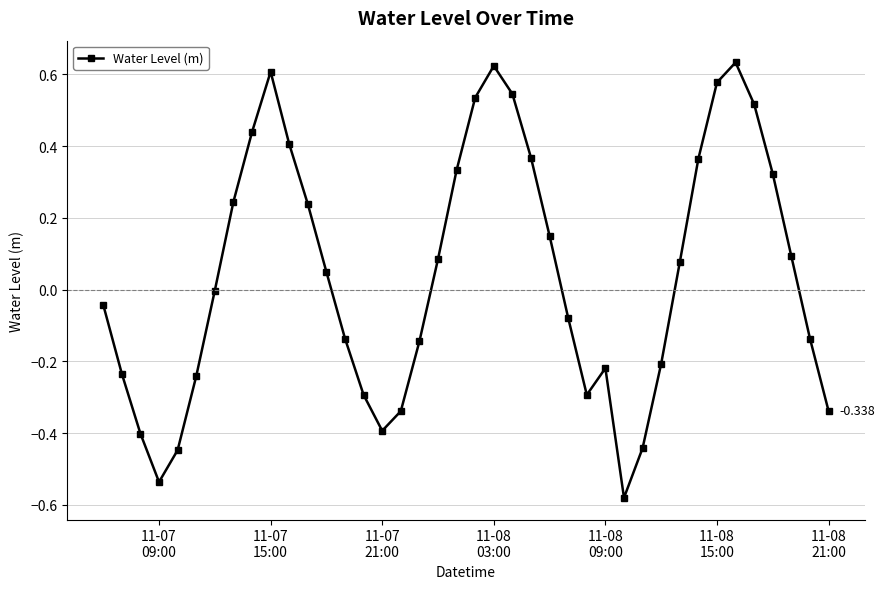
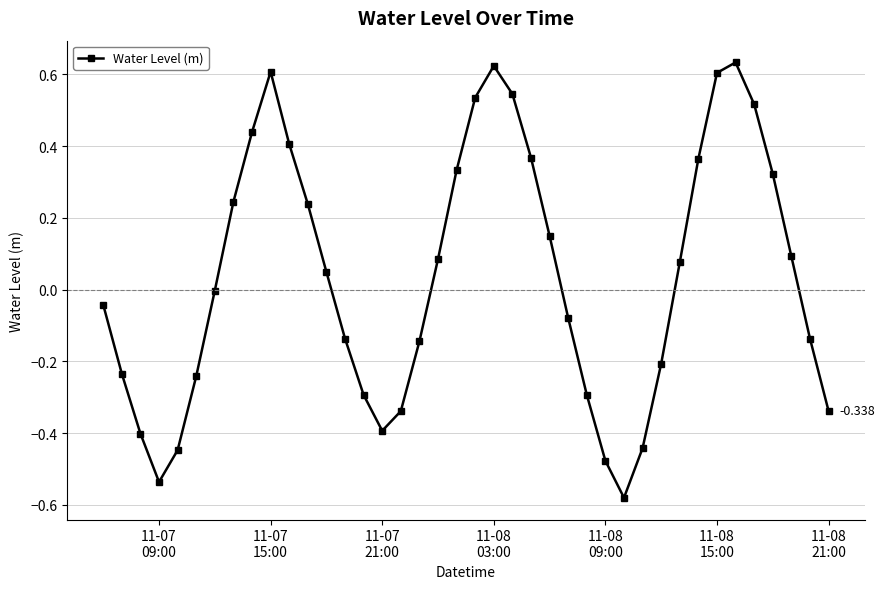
11-08 09:00: -0.22 -> -0.48
11-08 15:00: 0.58 -> 0.60
